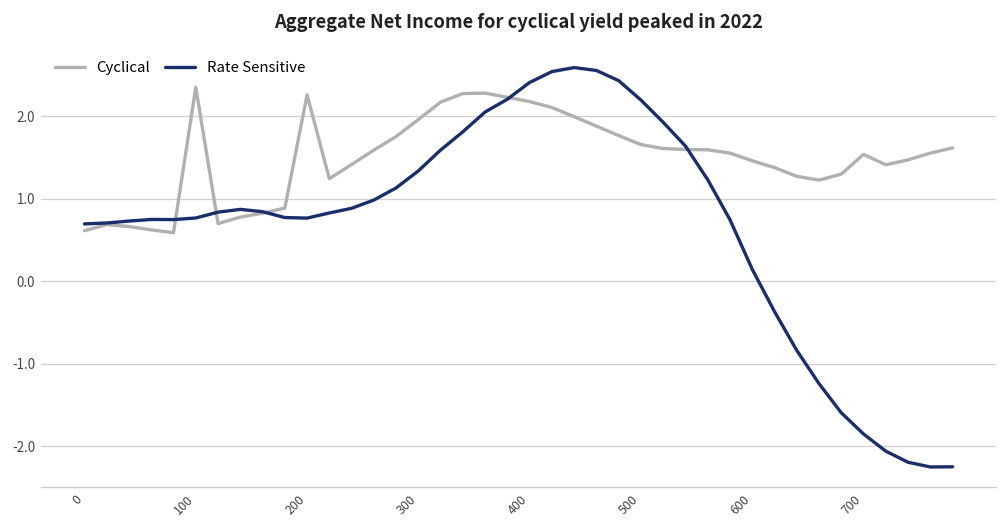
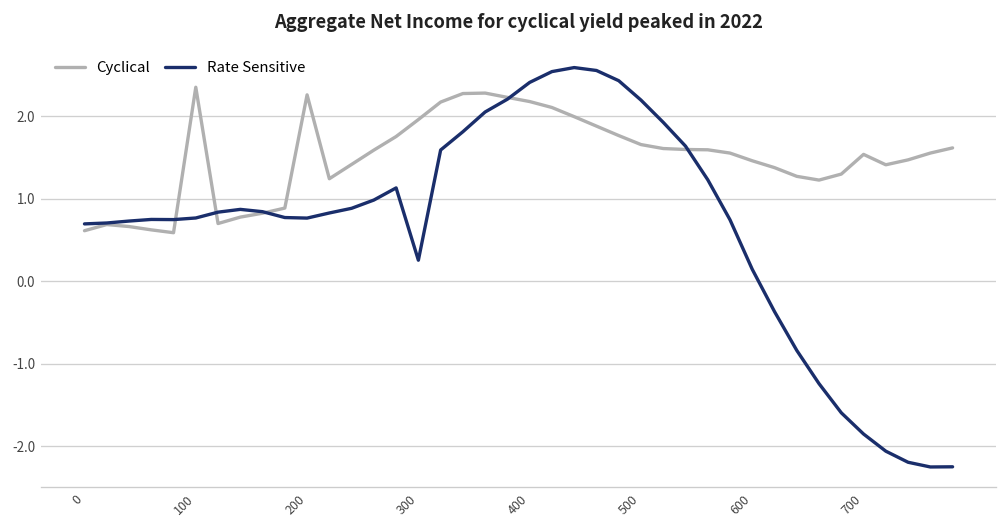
Rate Sensitive, 300: 1.3 -> 0.3
